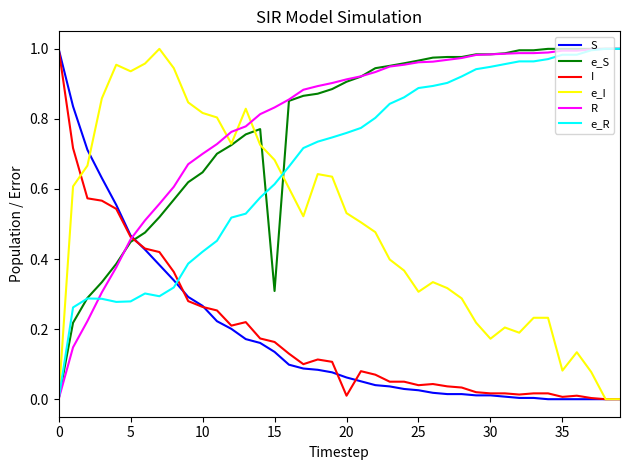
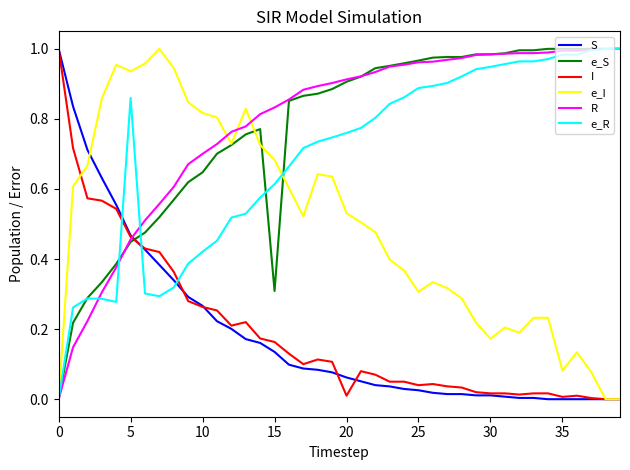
e_R, 5: 0.28 -> 0.86
